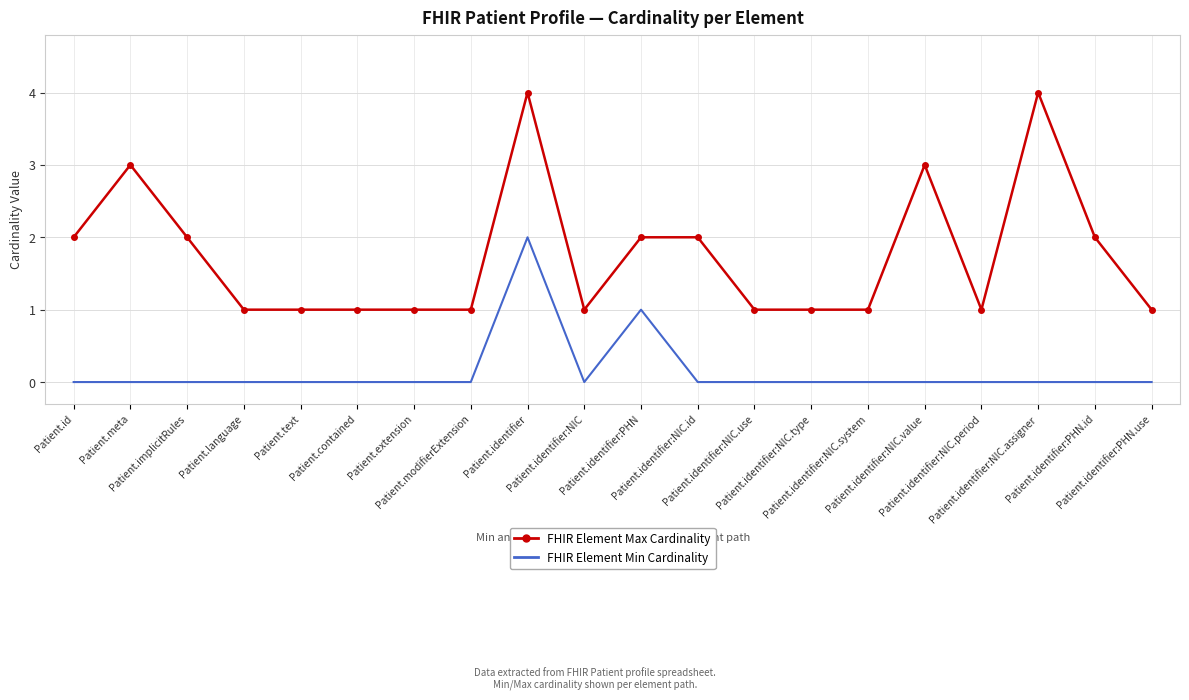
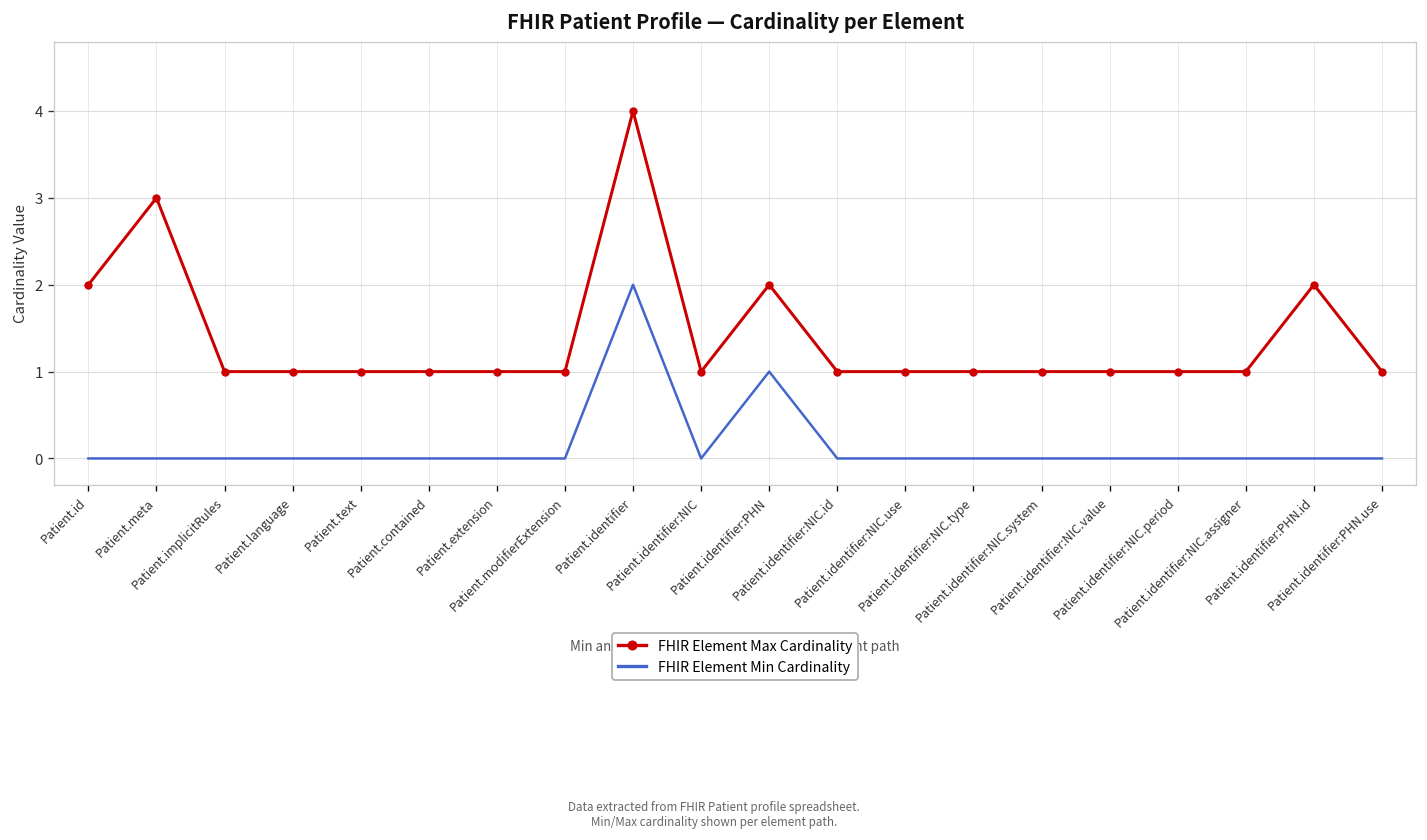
FHIR Element Max Cardinality, Patient.implicitRules: 2 -> 1
FHIR Element Max Cardinality, Patient.identifier:NIC.id: 2 -> 1
FHIR Element Max Cardinality, Patient.identifier:NIC.value: 3 -> 1
FHIR Element Max Cardinality, Patient.identifier:NIC.assigner: 4 -> 1
